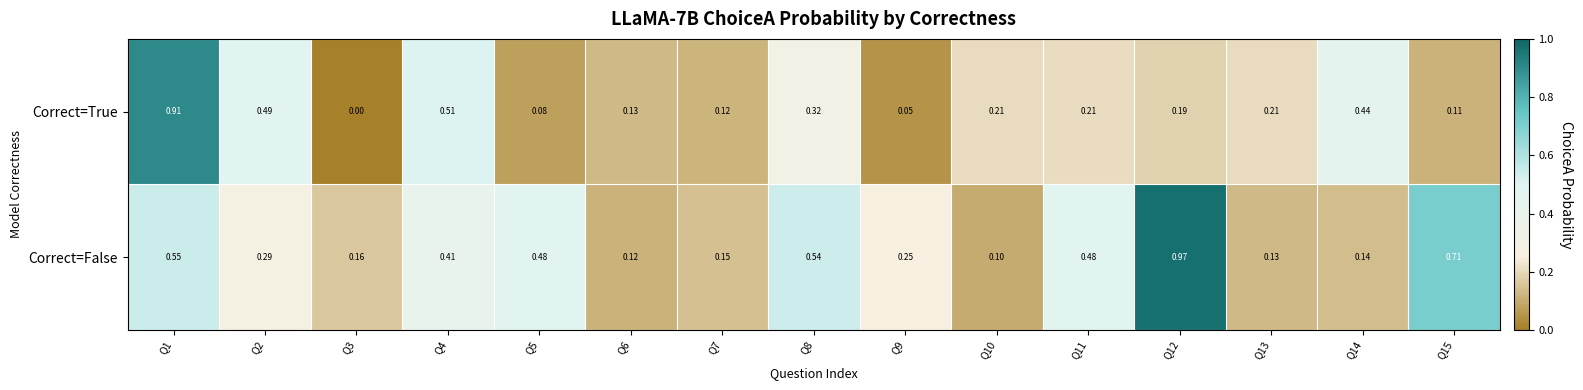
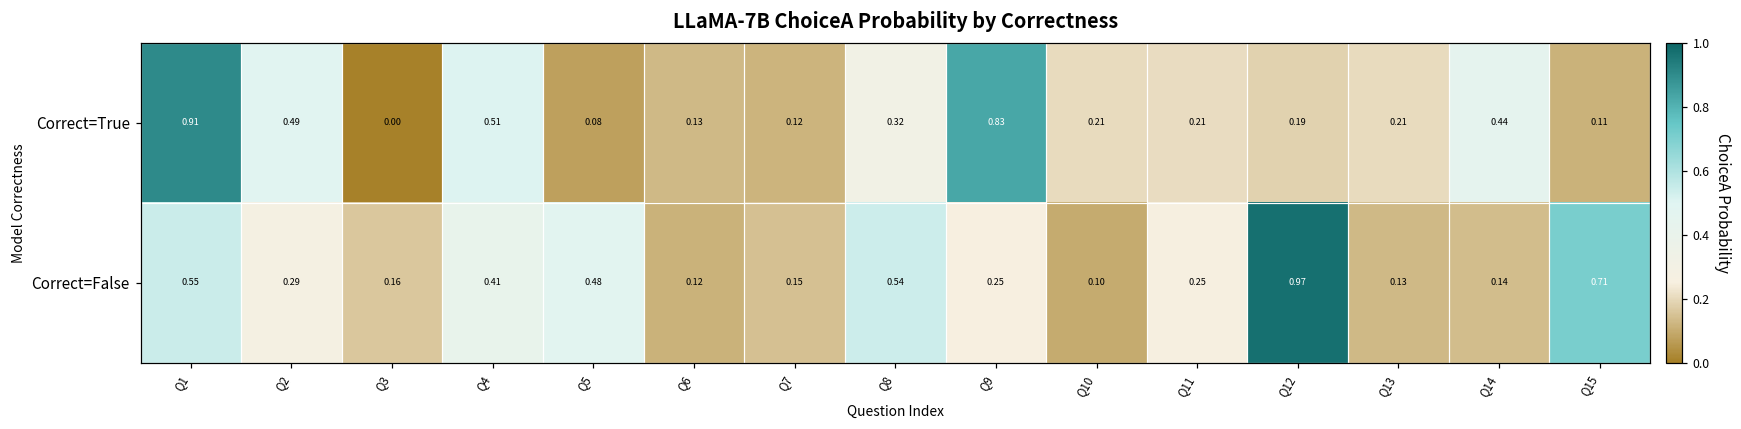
Correct=True, Q9: 0.05 -> 0.83
Correct=False, Q11: 0.48 -> 0.25
